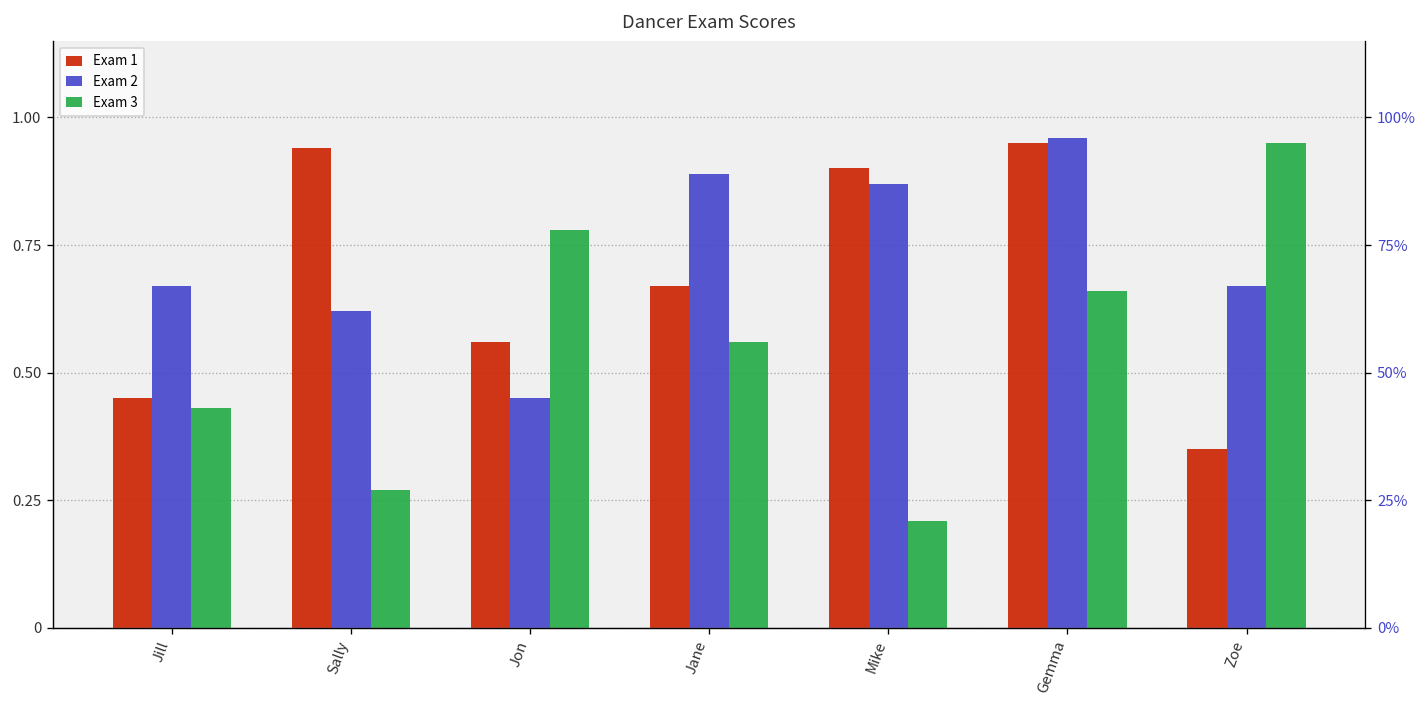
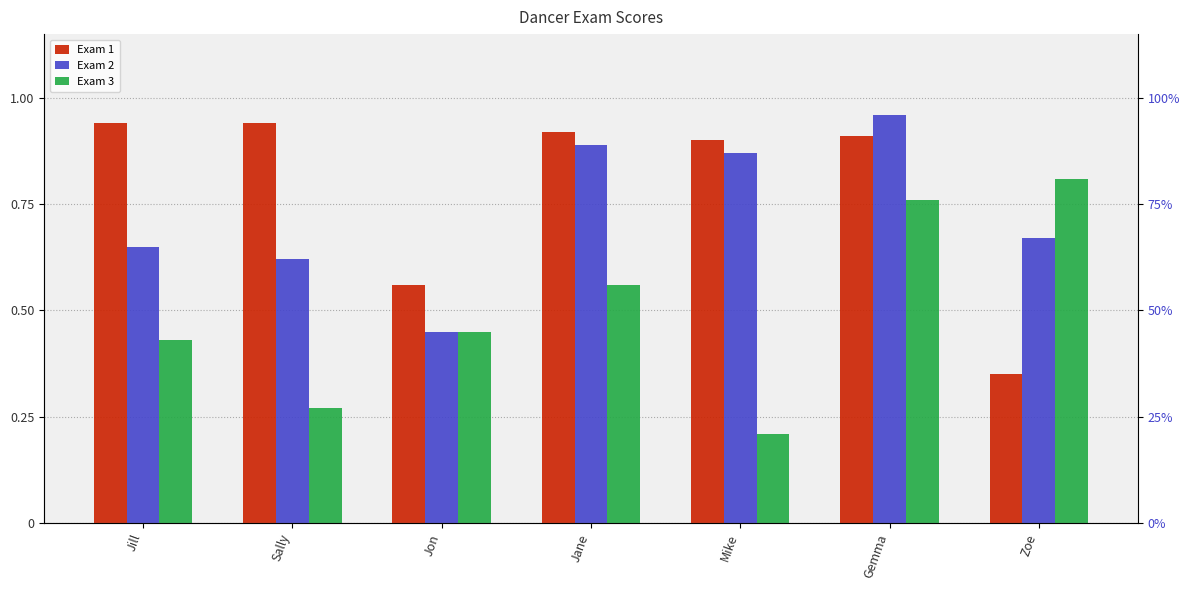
Exam 1, Jill: 0.45 -> 0.94
Exam 2, Jill: 0.67 -> 0.65
Exam 3, Jon: 0.78 -> 0.45
Exam 1, Jane: 0.67 -> 0.92
Exam 1, Gemma: 0.95 -> 0.91
Exam 3, Gemma: 0.66 -> 0.76
Exam 3, Zoe: 0.95 -> 0.81
